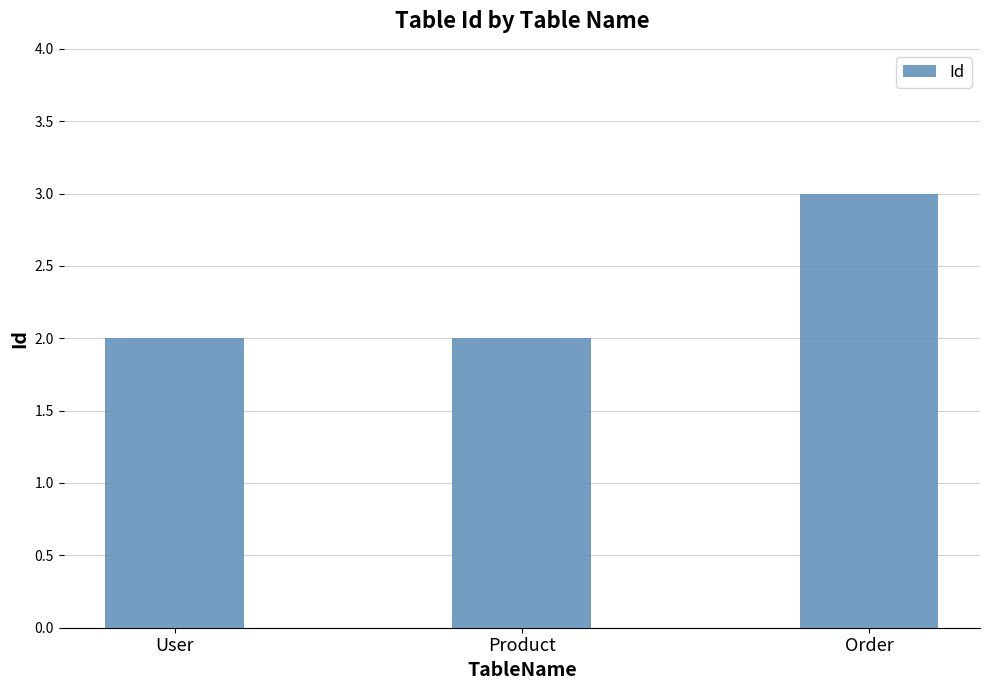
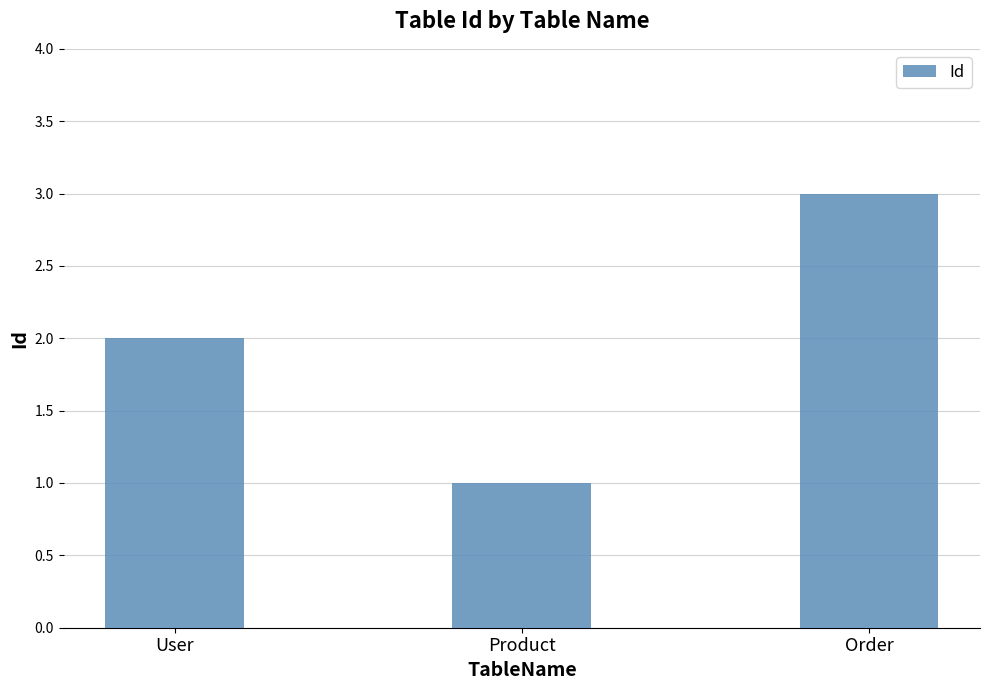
Product: 2 -> 1
